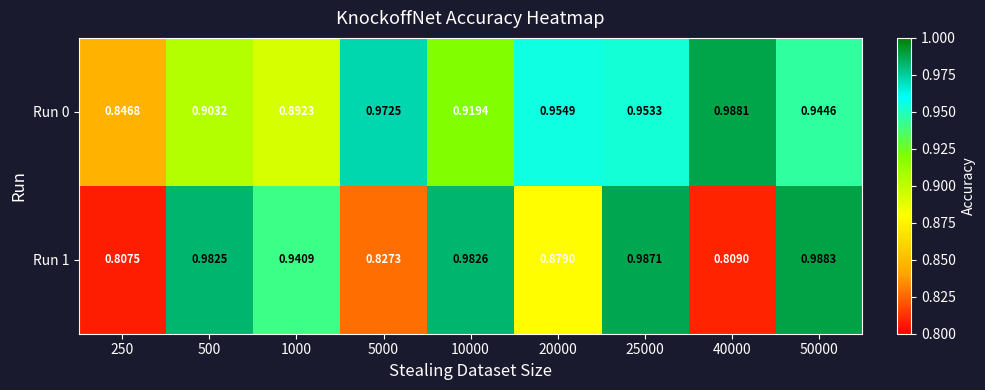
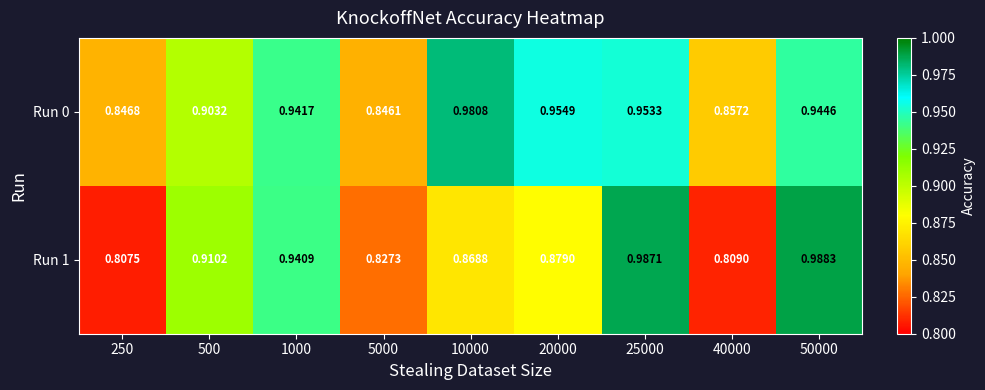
Run 0, 1000: 0.8923 -> 0.9417
Run 0, 5000: 0.9725 -> 0.8461
Run 0, 10000: 0.9194 -> 0.9808
Run 0, 40000: 0.9881 -> 0.8572
Run 1, 500: 0.9825 -> 0.9102
Run 1, 10000: 0.9826 -> 0.8688
